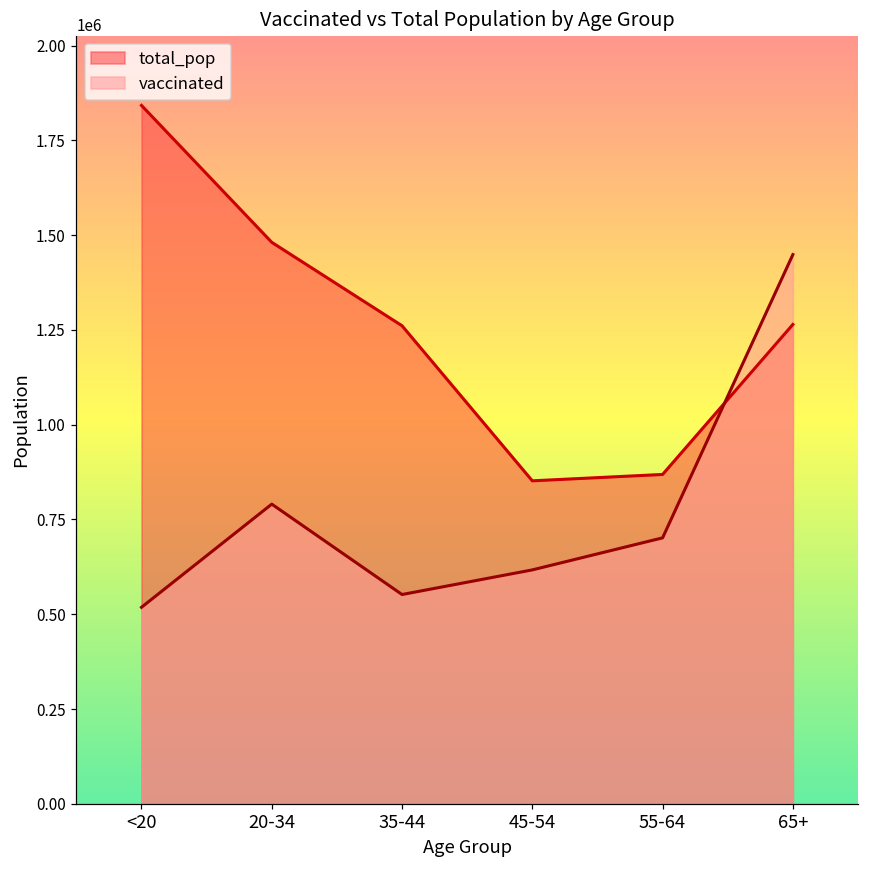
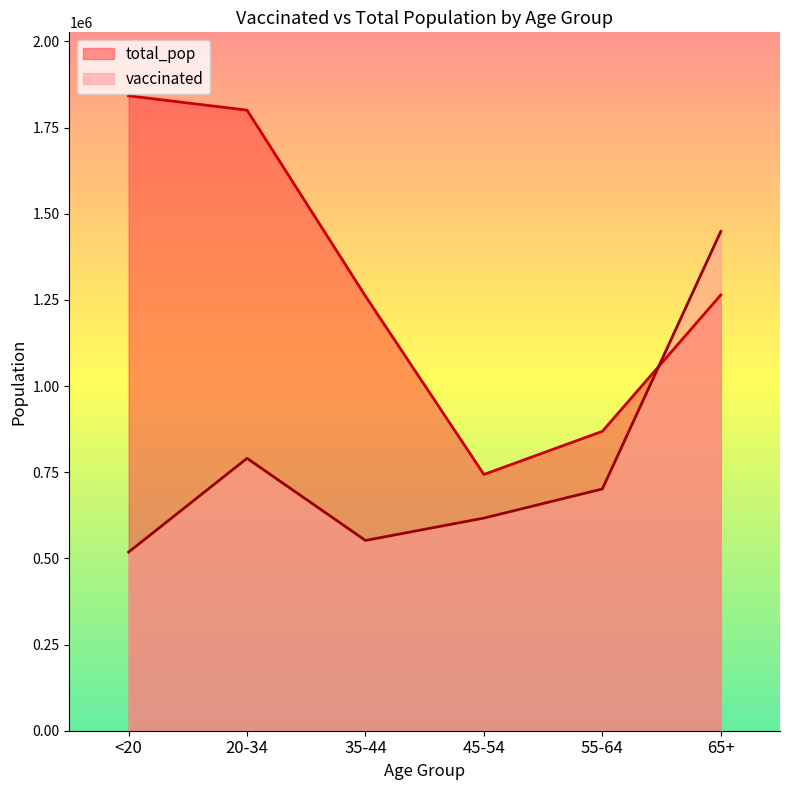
total_pop, 20-34: 1480000 -> 1800000
total_pop, 45-54: 850000 -> 740000
